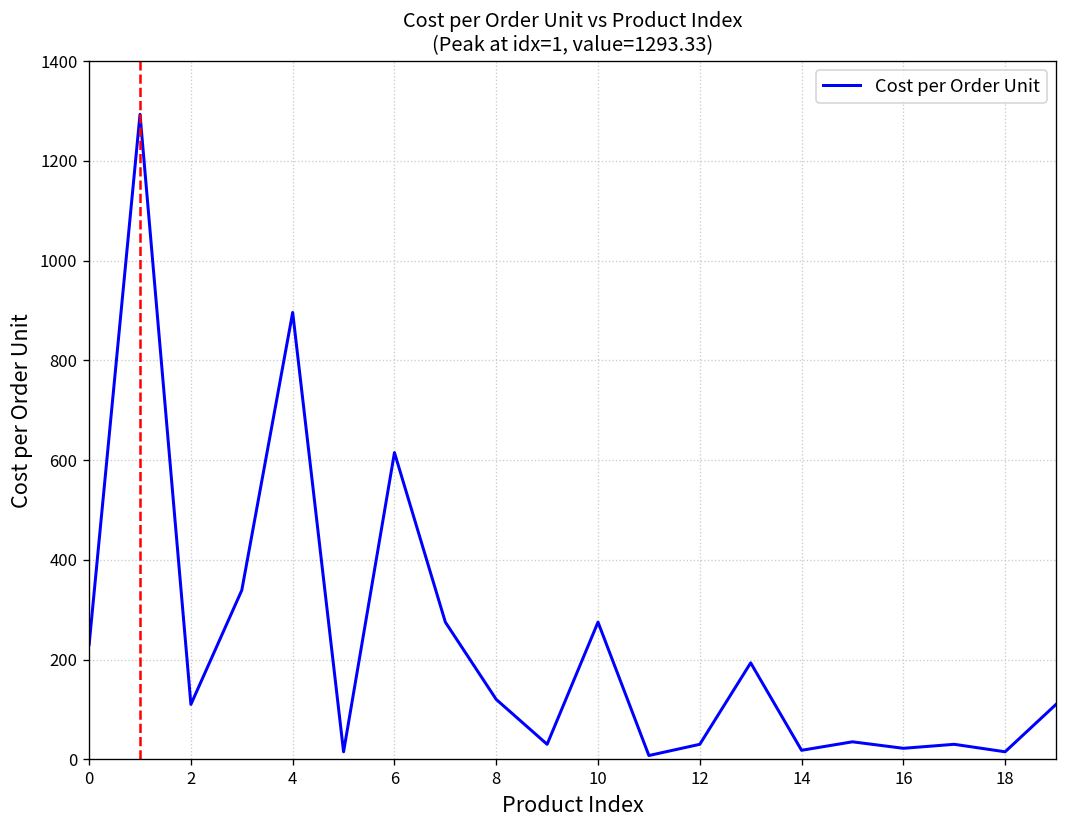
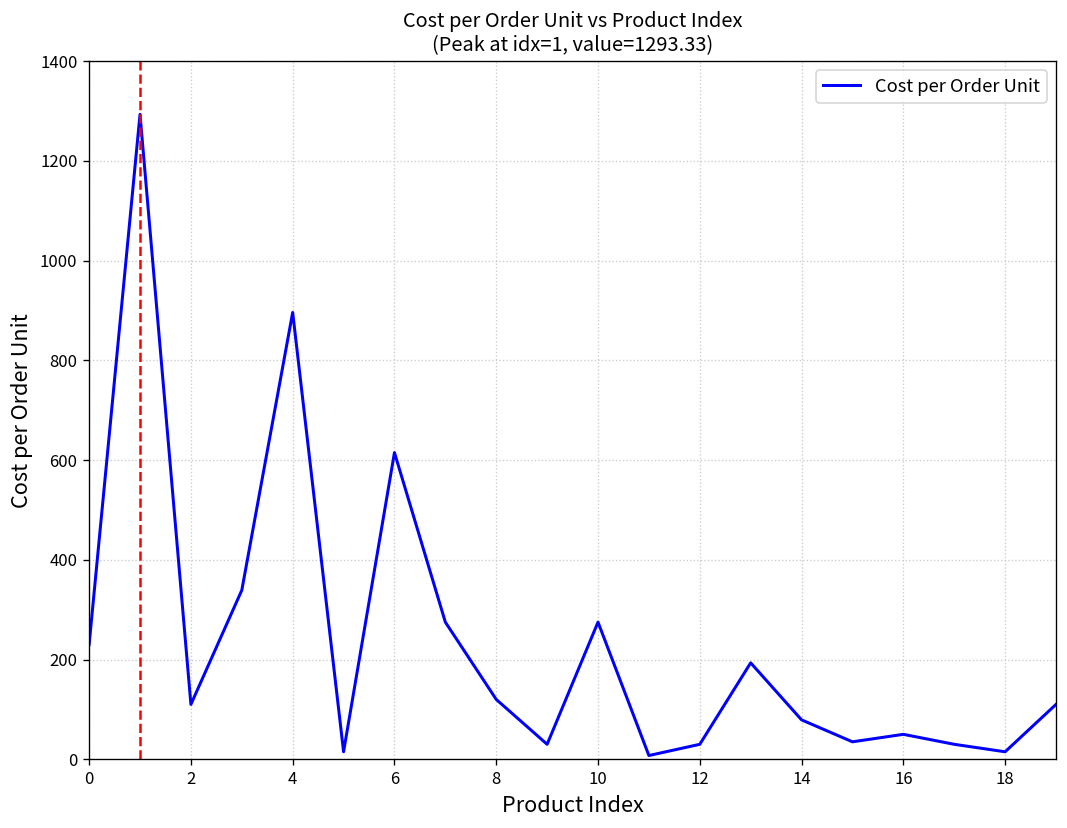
14: 20 -> 80
16: 20 -> 50
